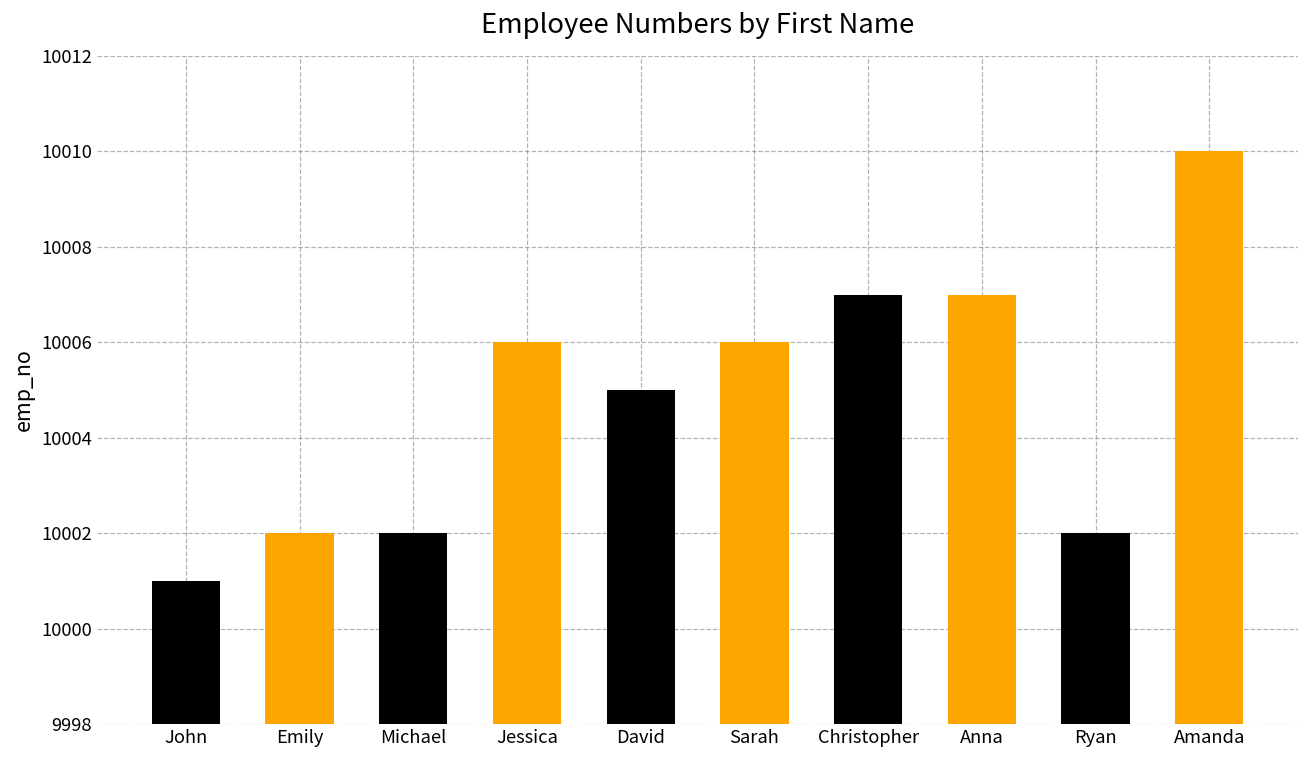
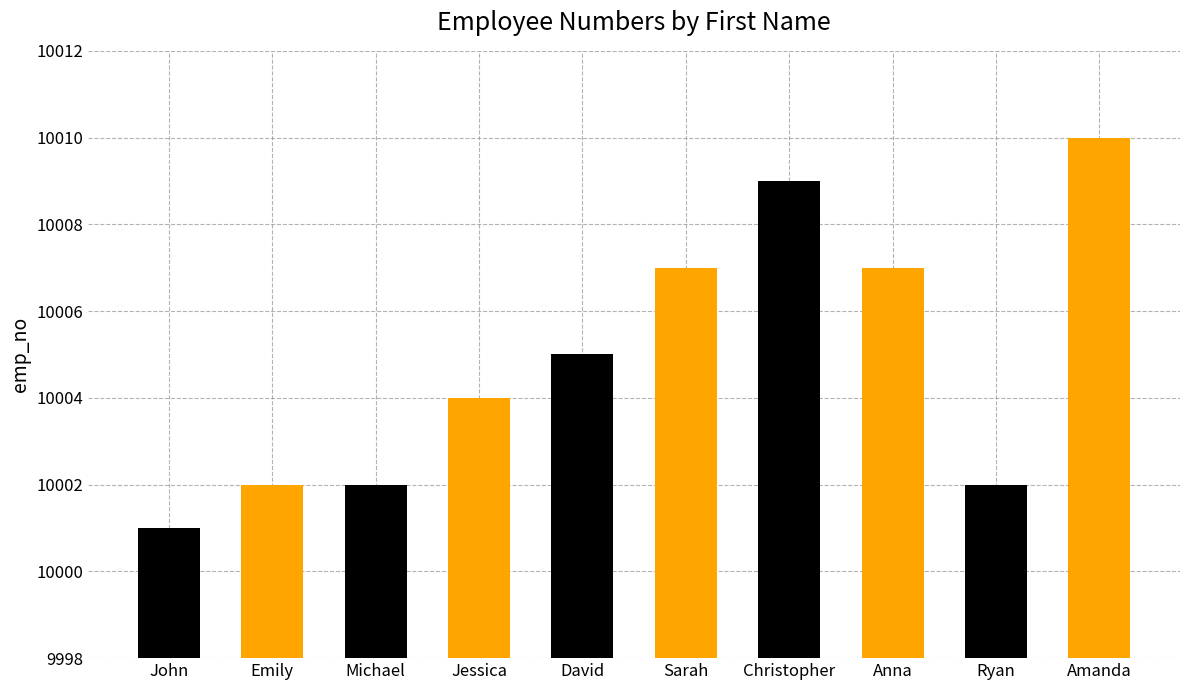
Jessica: 10006 -> 10004
Sarah: 10006 -> 10007
Christopher: 10007 -> 10009
